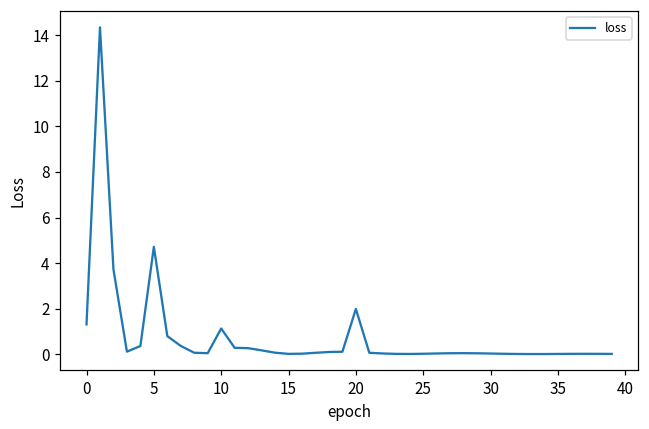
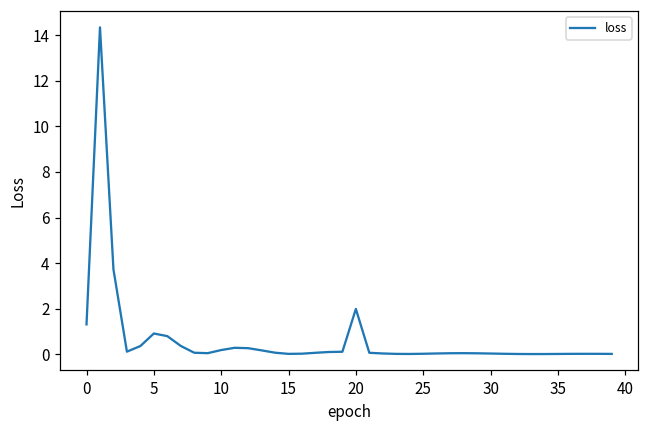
5: 4.7 -> 0.9
10: 1.1 -> 0.2
